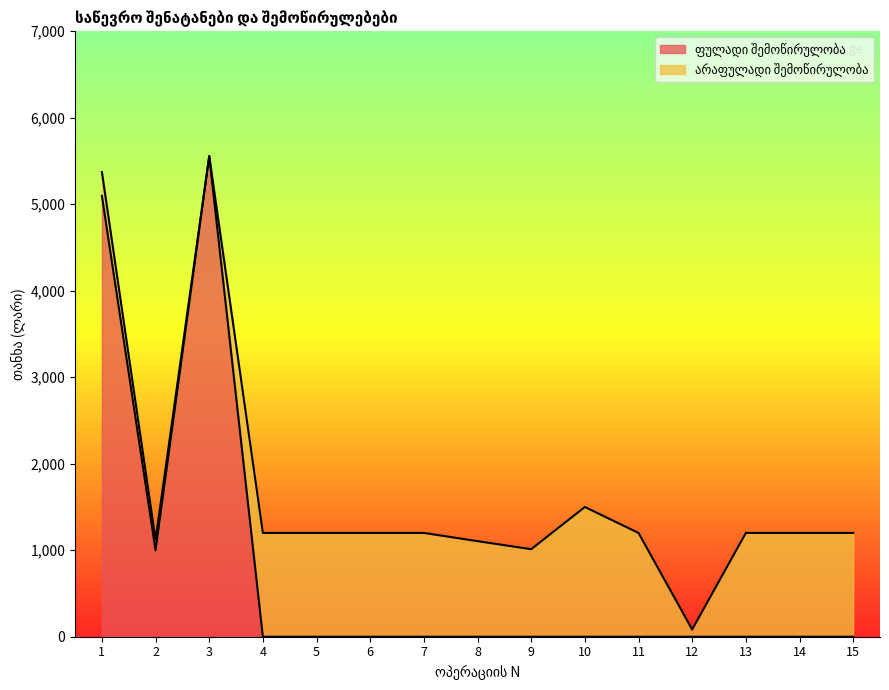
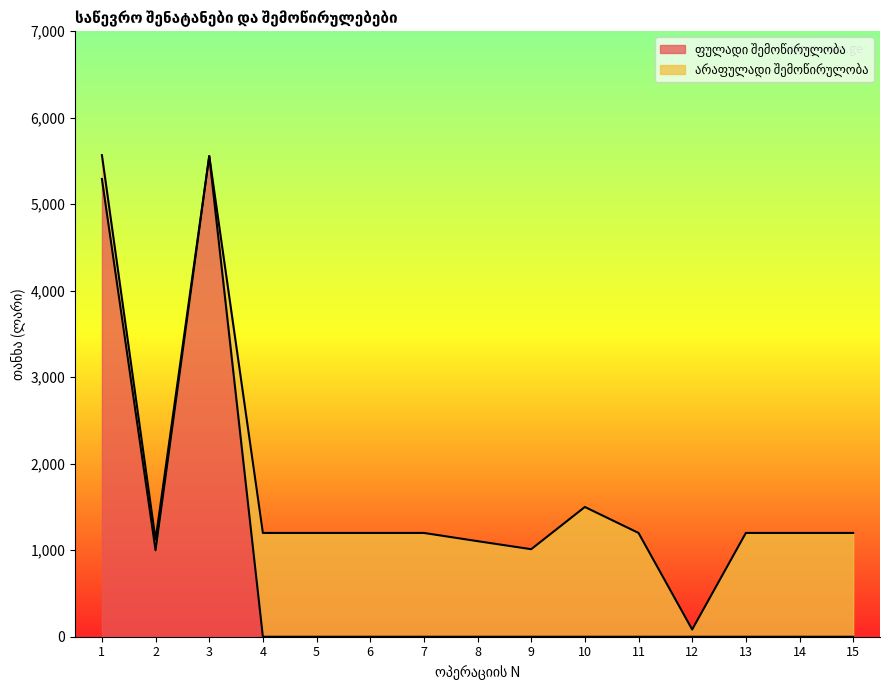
ფულადი შემოწირულობა, 1: 5,100 -> 5,300
